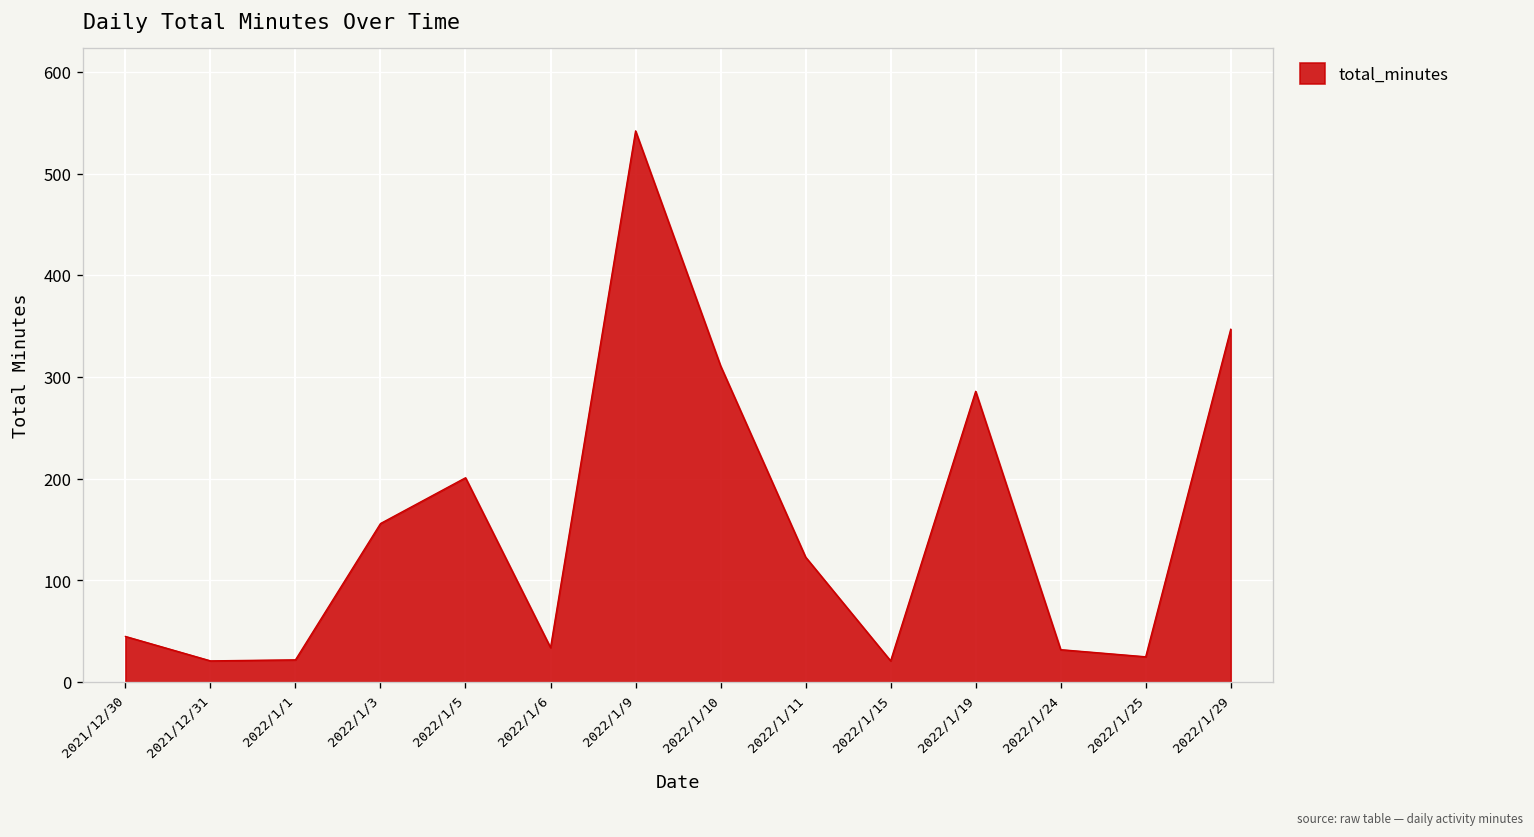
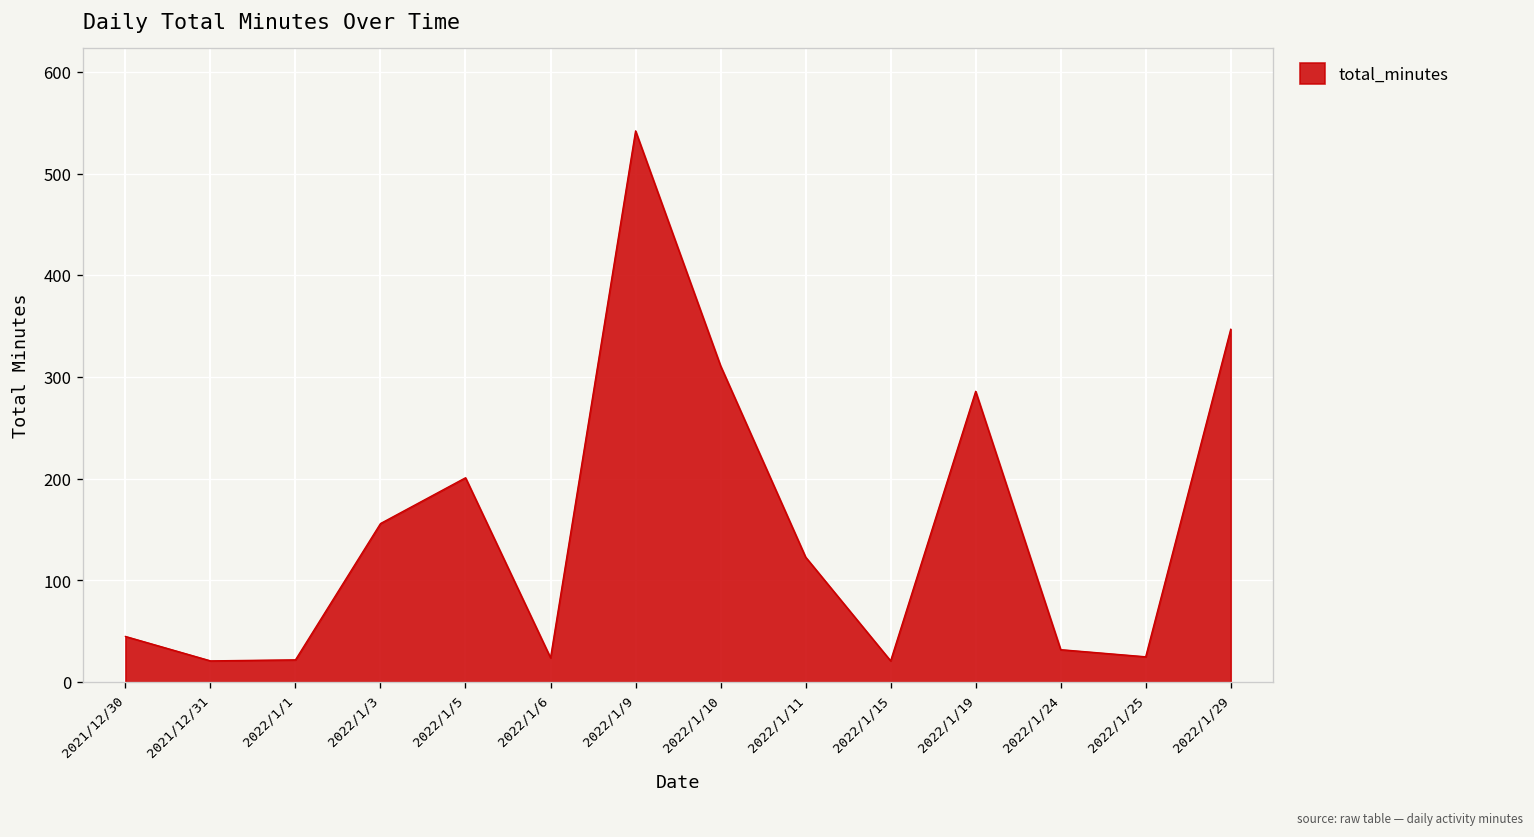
2022/1/6: 30 -> 20
